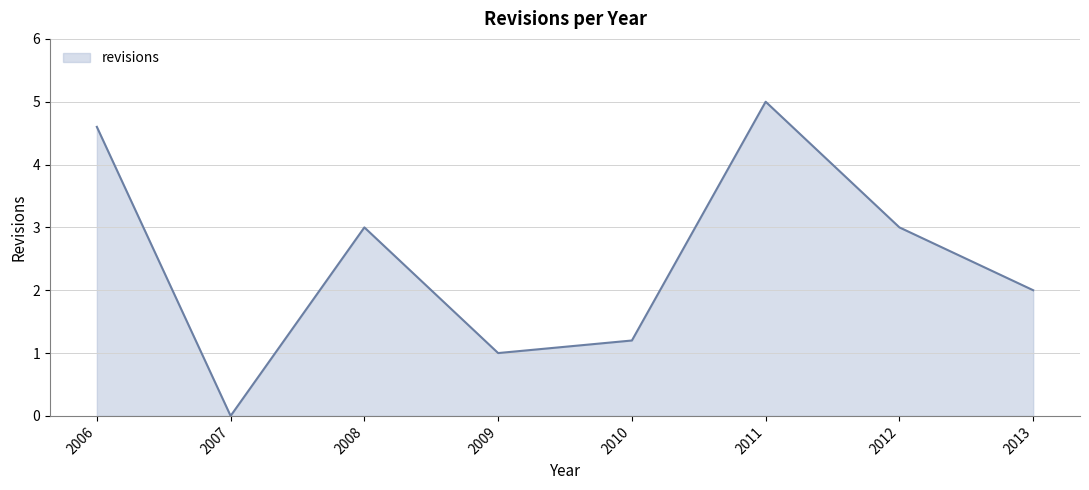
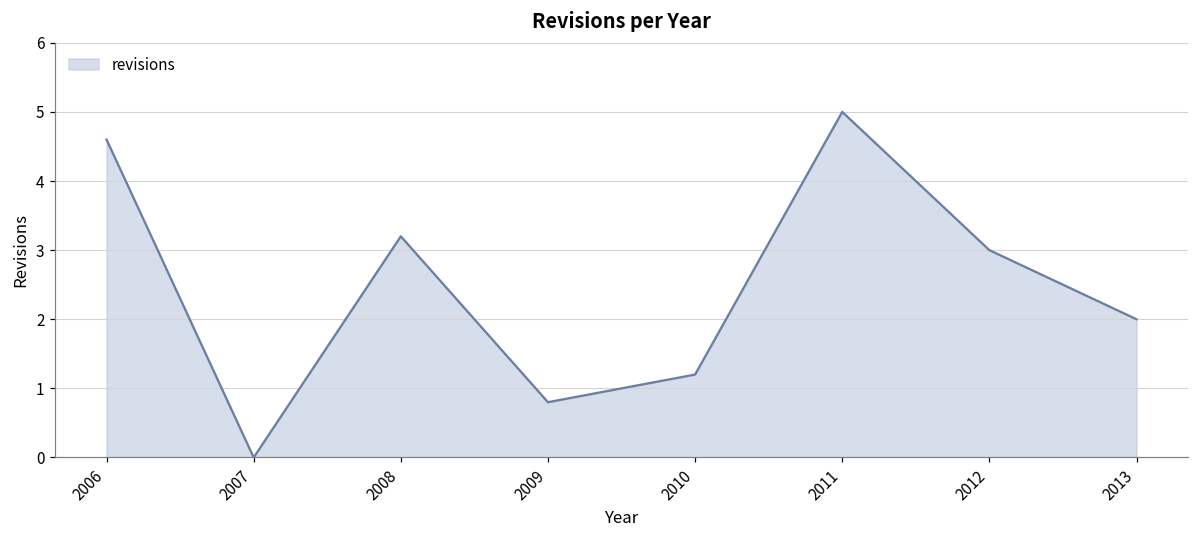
2008: 3.0 -> 3.2
2009: 1.0 -> 0.8
